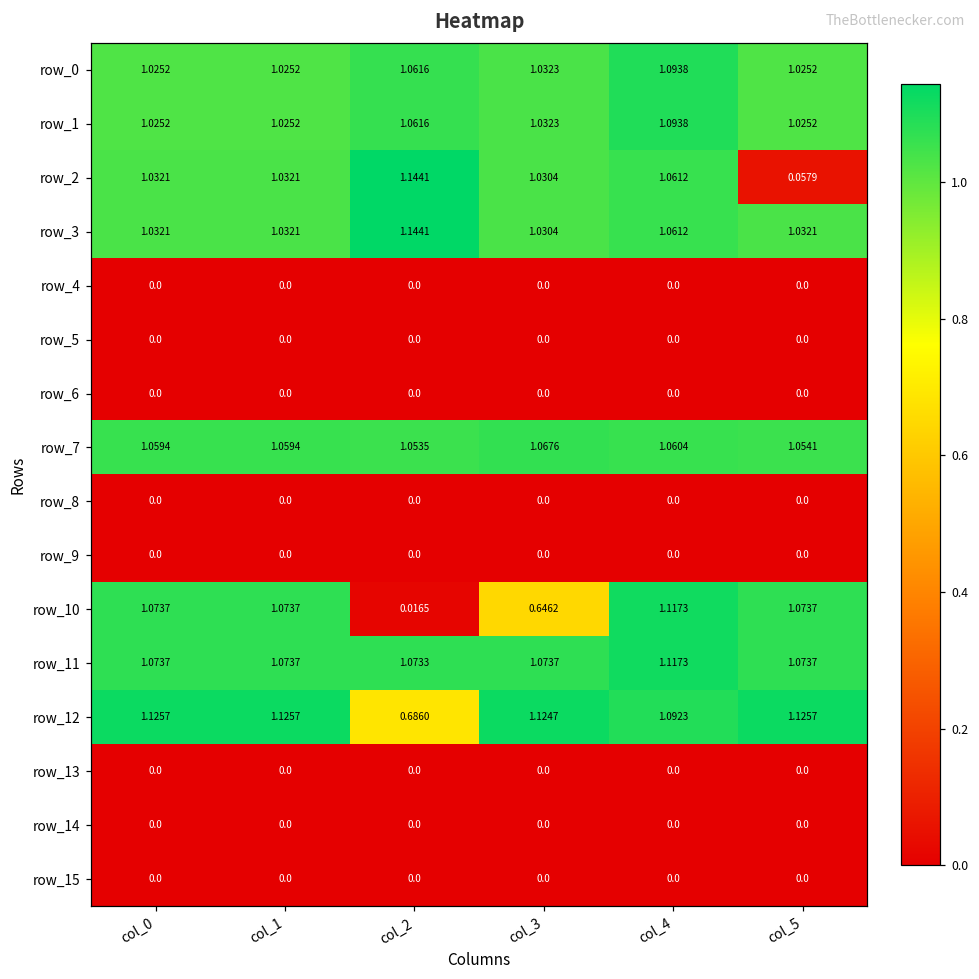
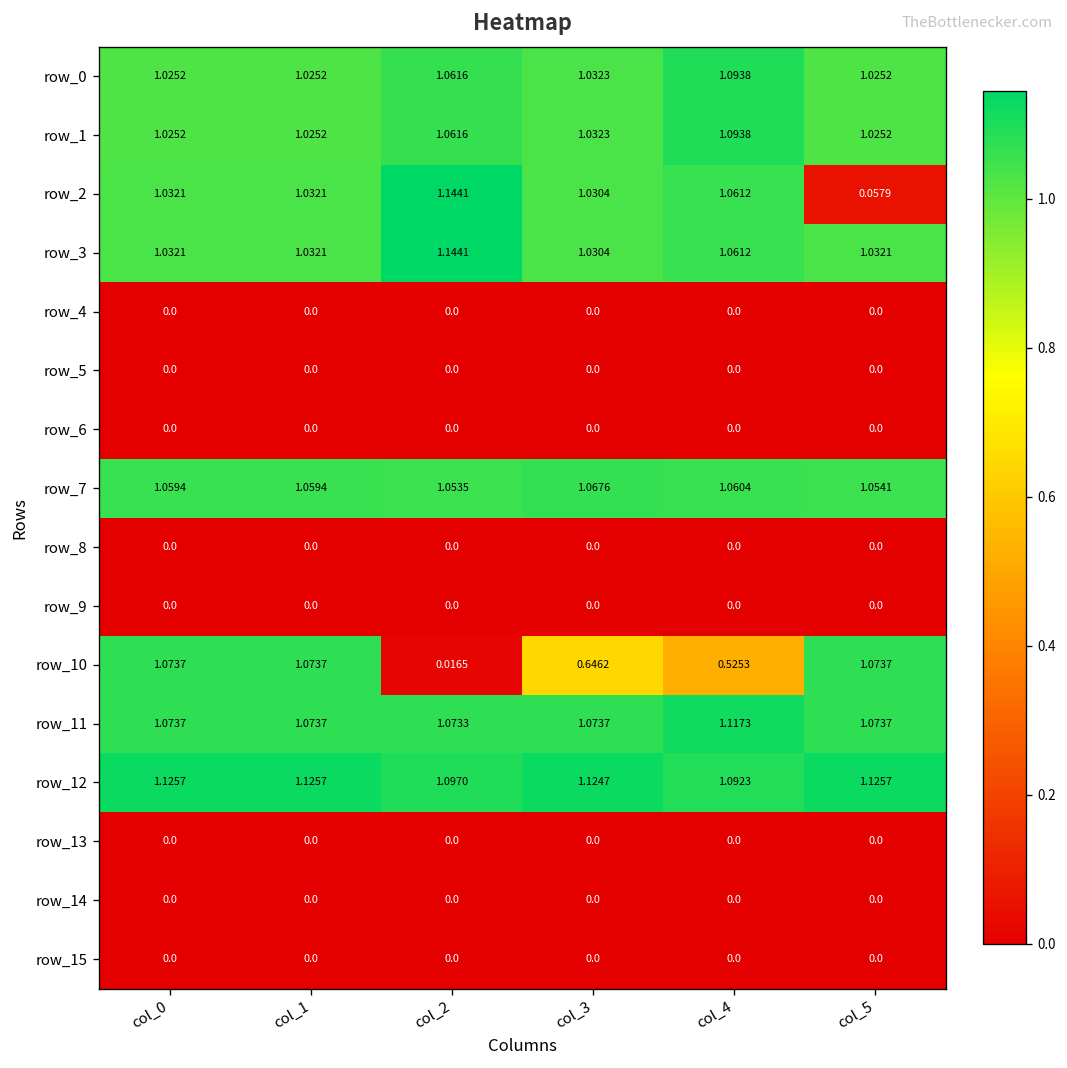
row_10, col_4: 1.1173 -> 0.5253
row_12, col_2: 0.6860 -> 1.0970
